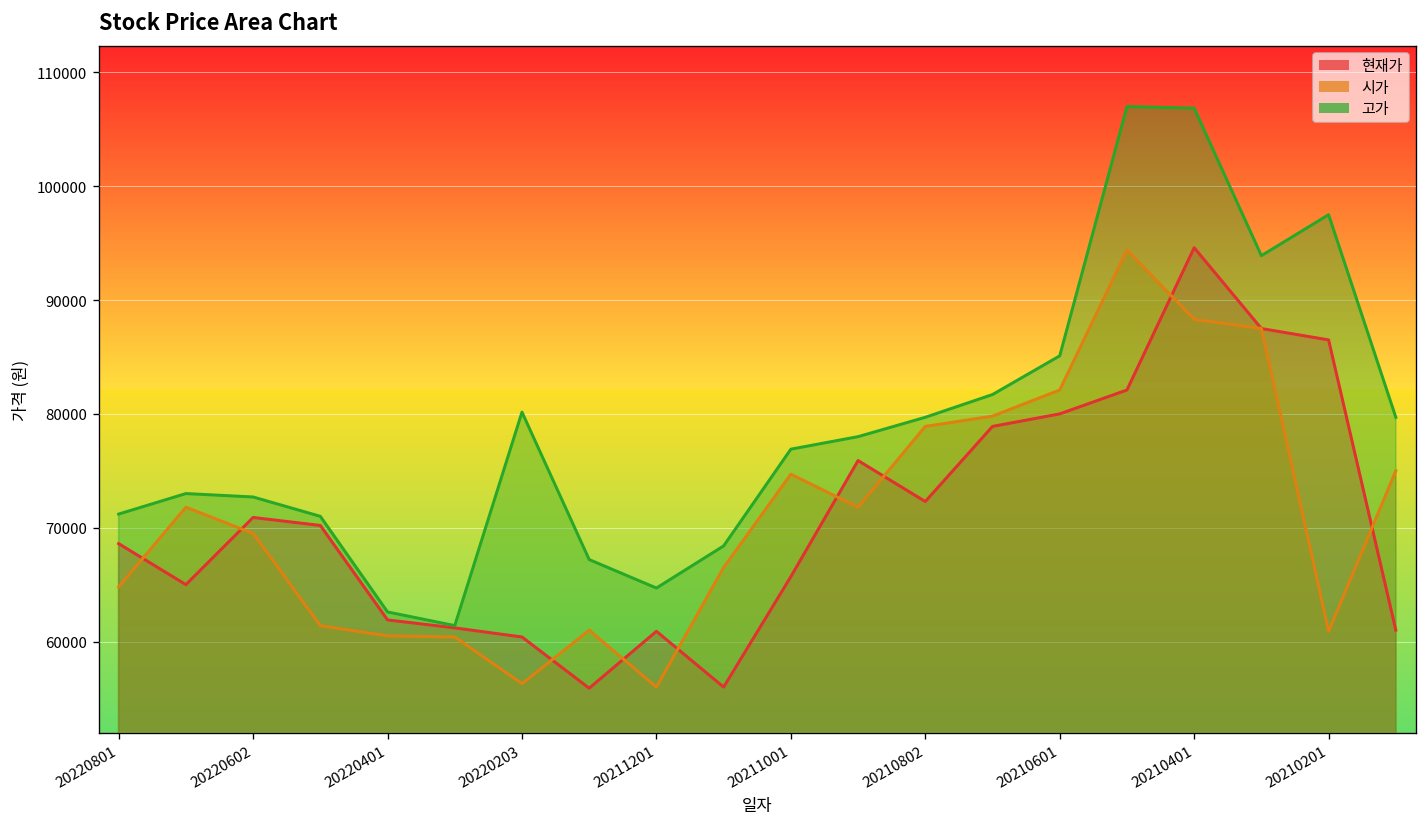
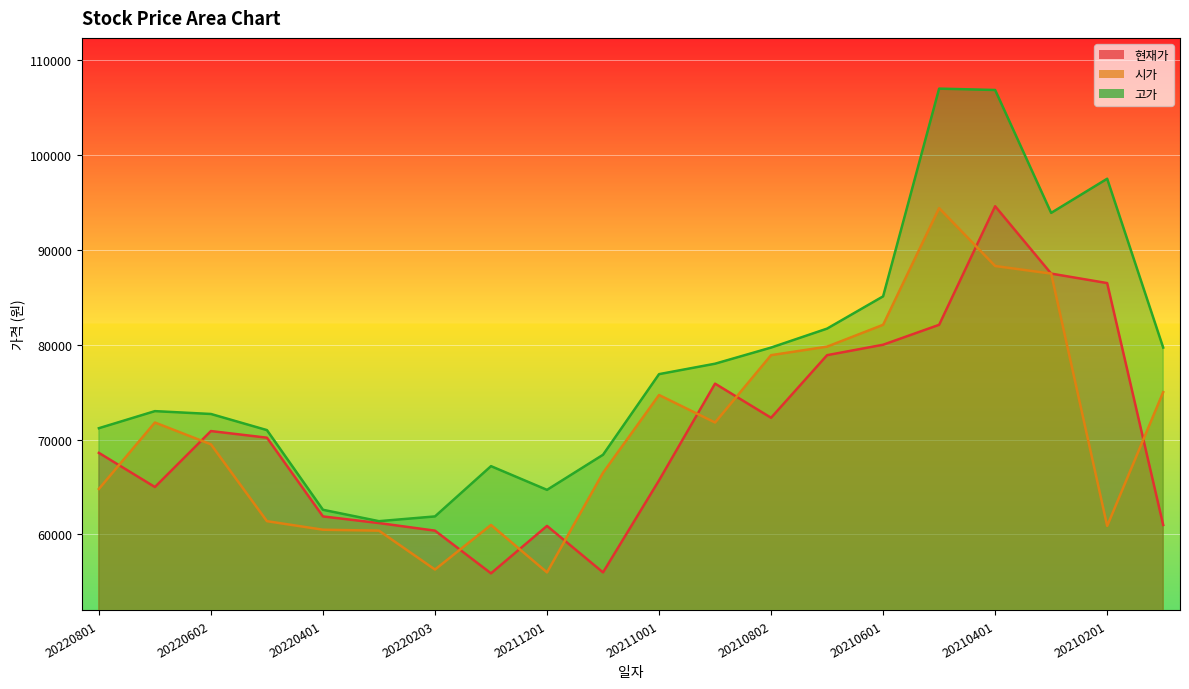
고가, 20220203: 80000 -> 62000
